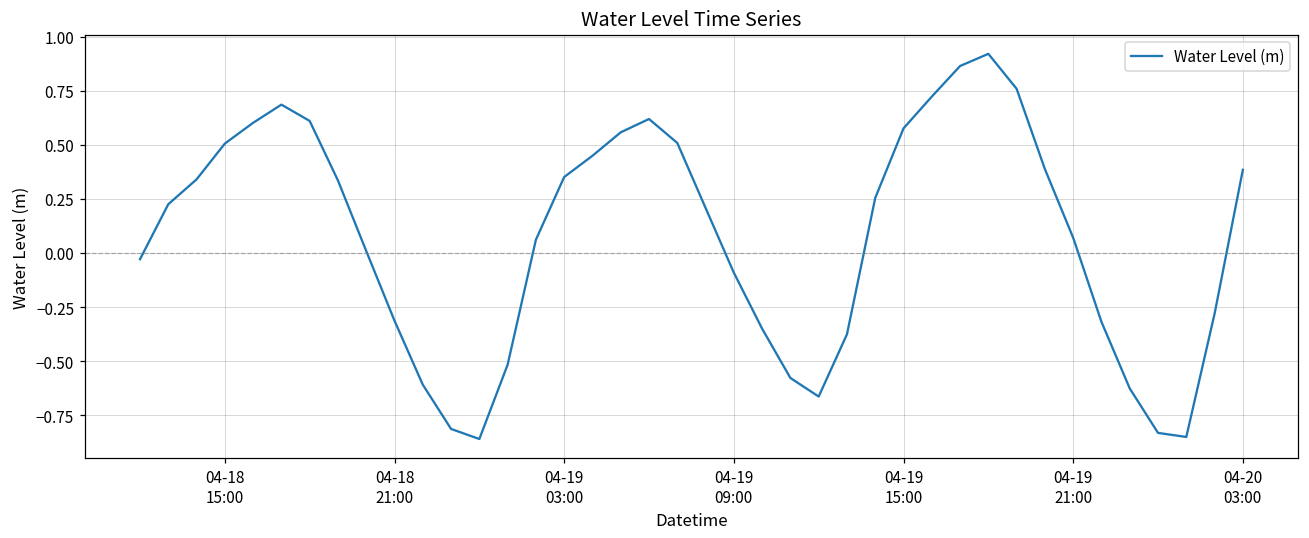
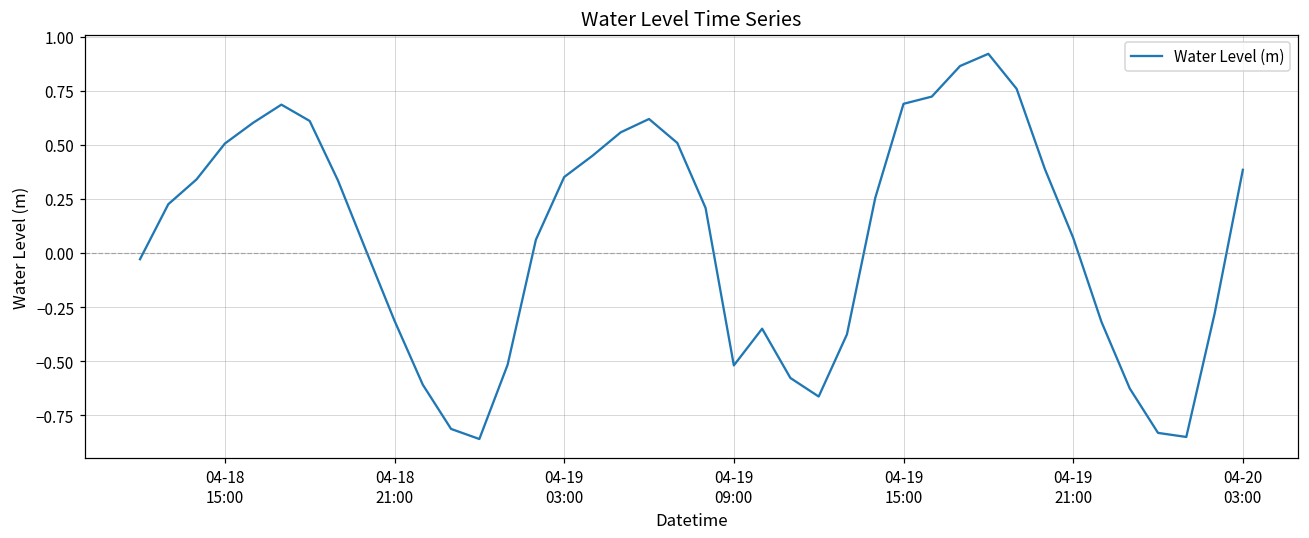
04-19 09:00: -0.09 -> -0.52
04-19 15:00: 0.58 -> 0.69
